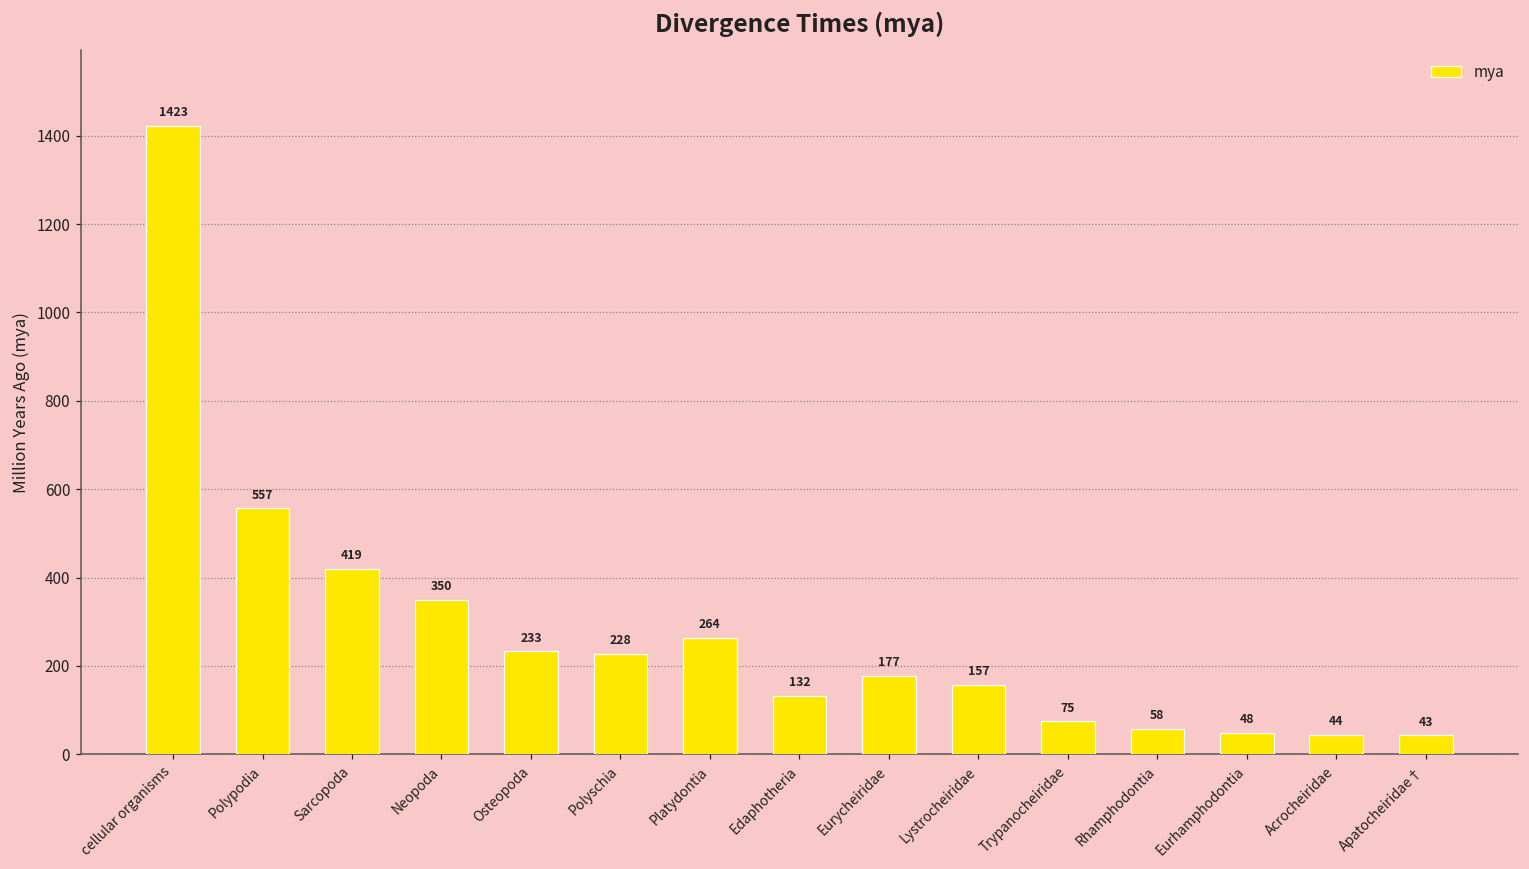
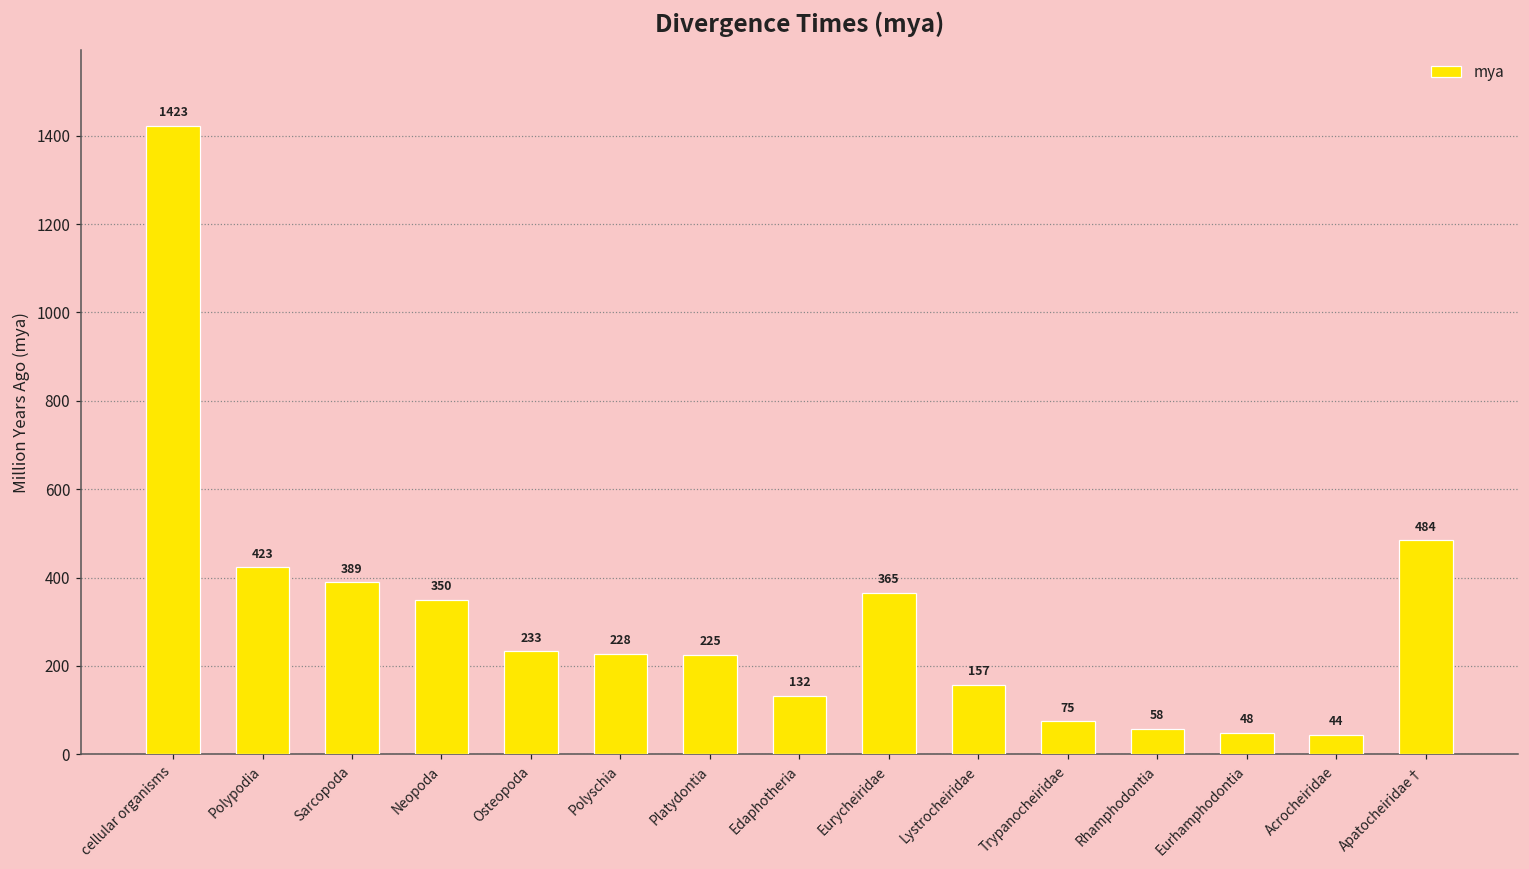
Polypodia: 557 -> 423
Sarcopoda: 419 -> 389
Platydontia: 264 -> 225
Eurycheiridae: 177 -> 365
Apatocheiridae†: 43 -> 484
